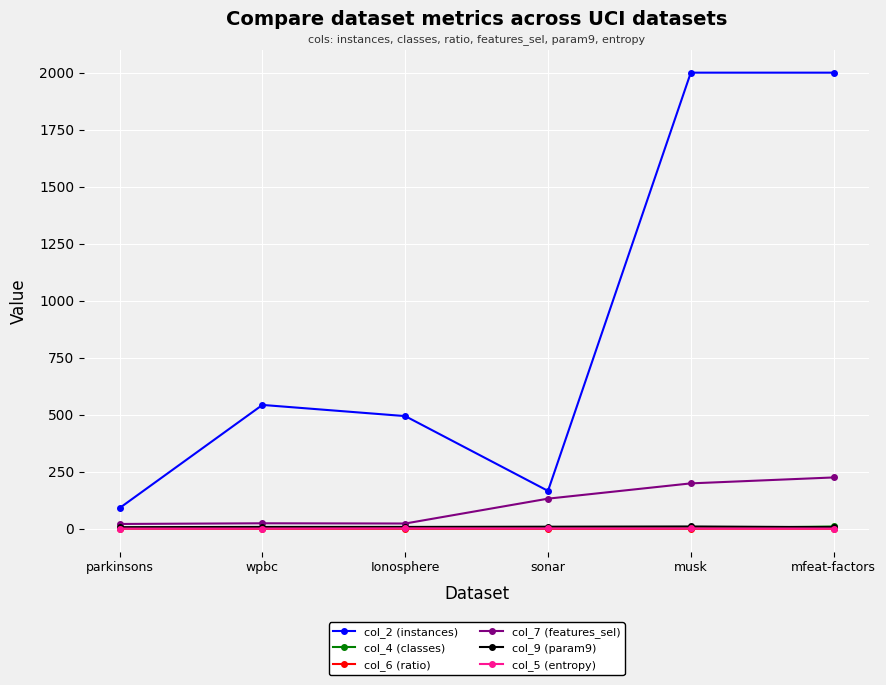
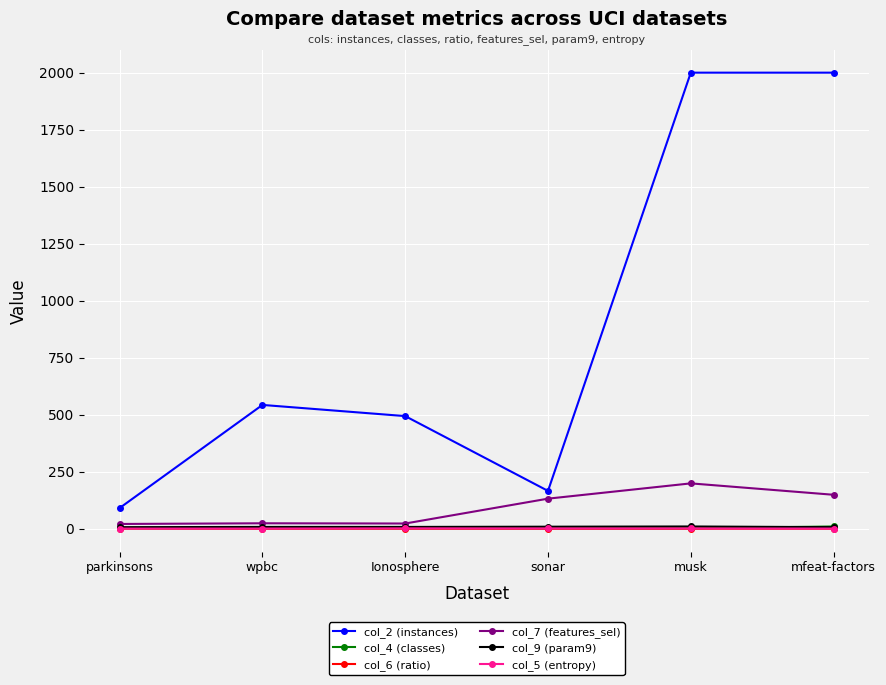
col_7 (features_sel), mfeat-factors: 230 -> 150
